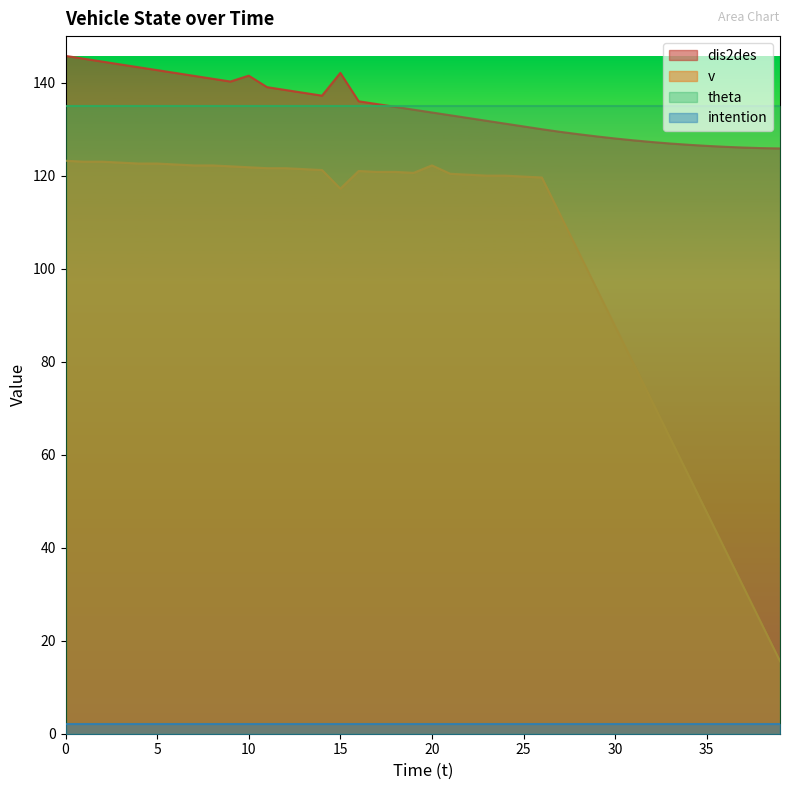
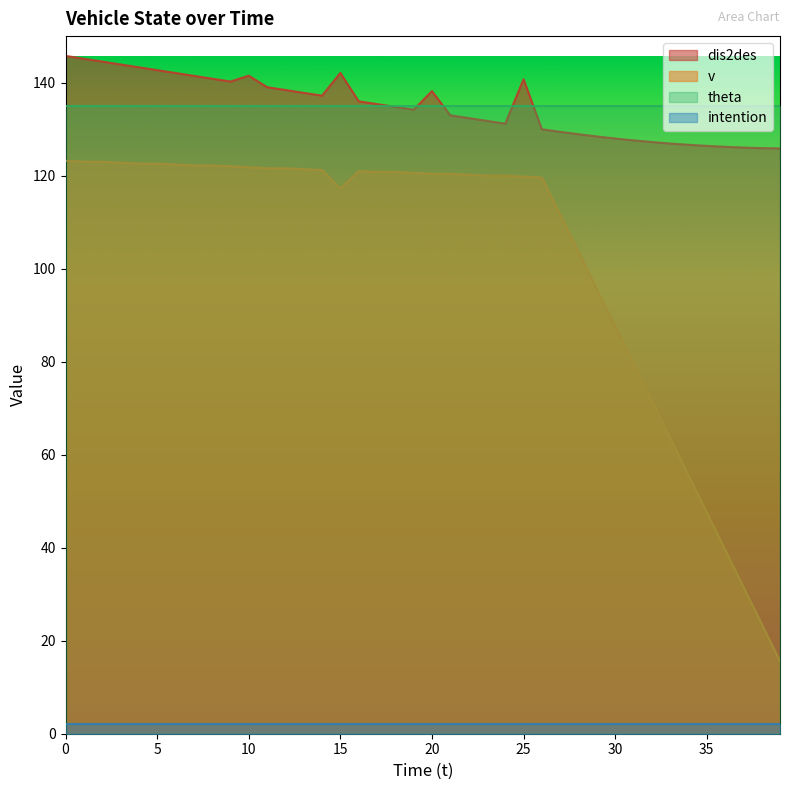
dis2des, 20: 134 -> 138
v, 20: 122 -> 120
dis2des, 25: 131 -> 141
